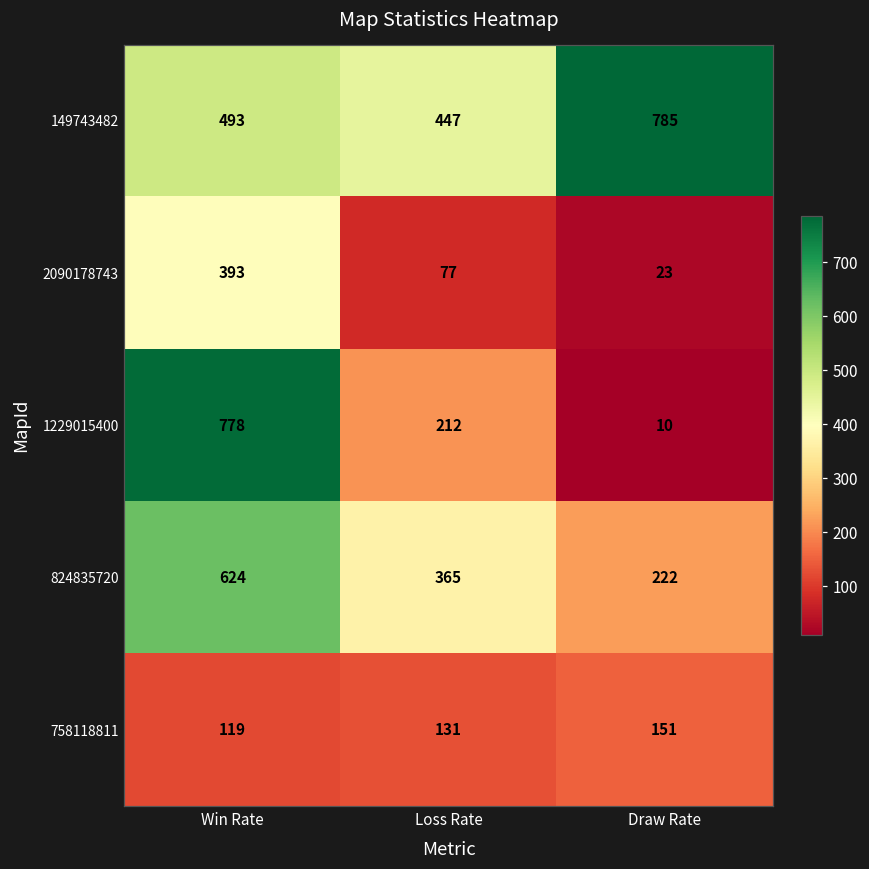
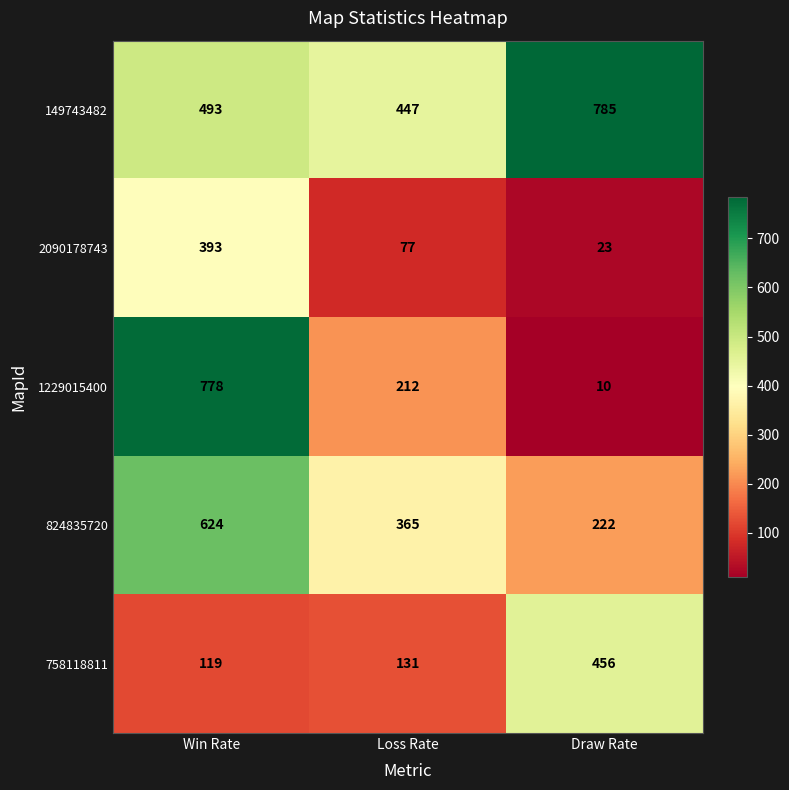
758118811, Draw Rate: 151 -> 456
